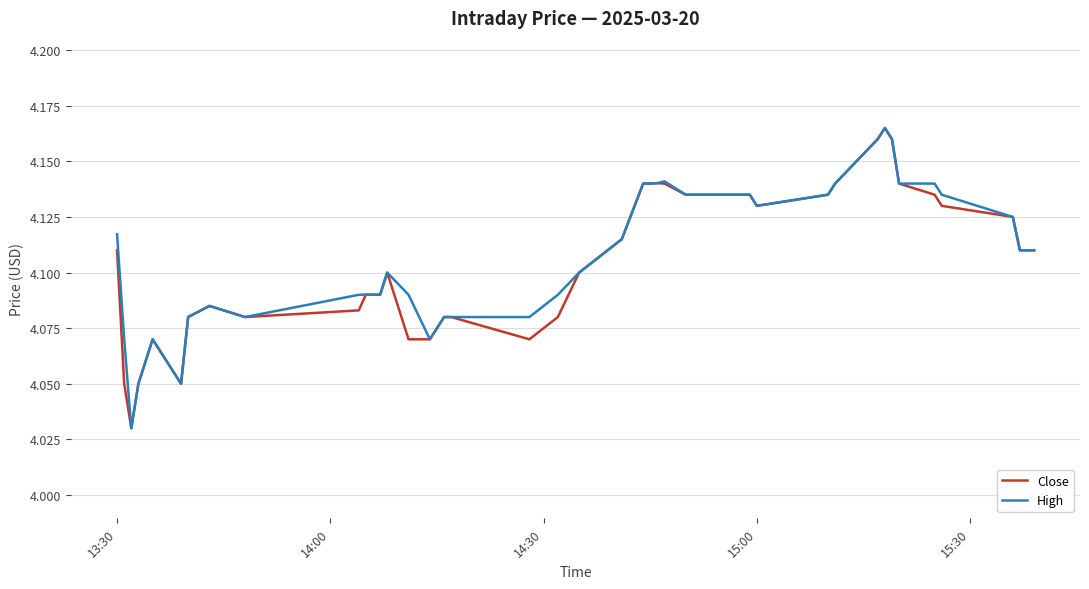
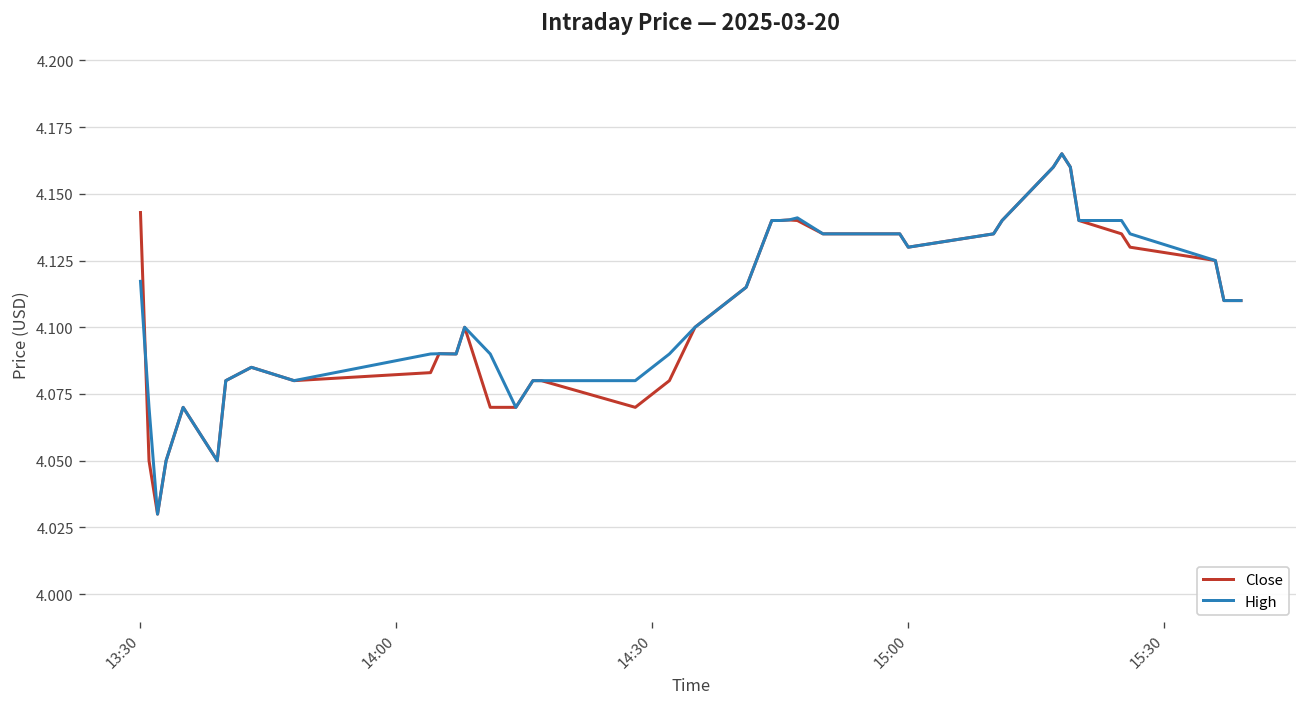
Close, 13:30: 4.110 -> 4.143
